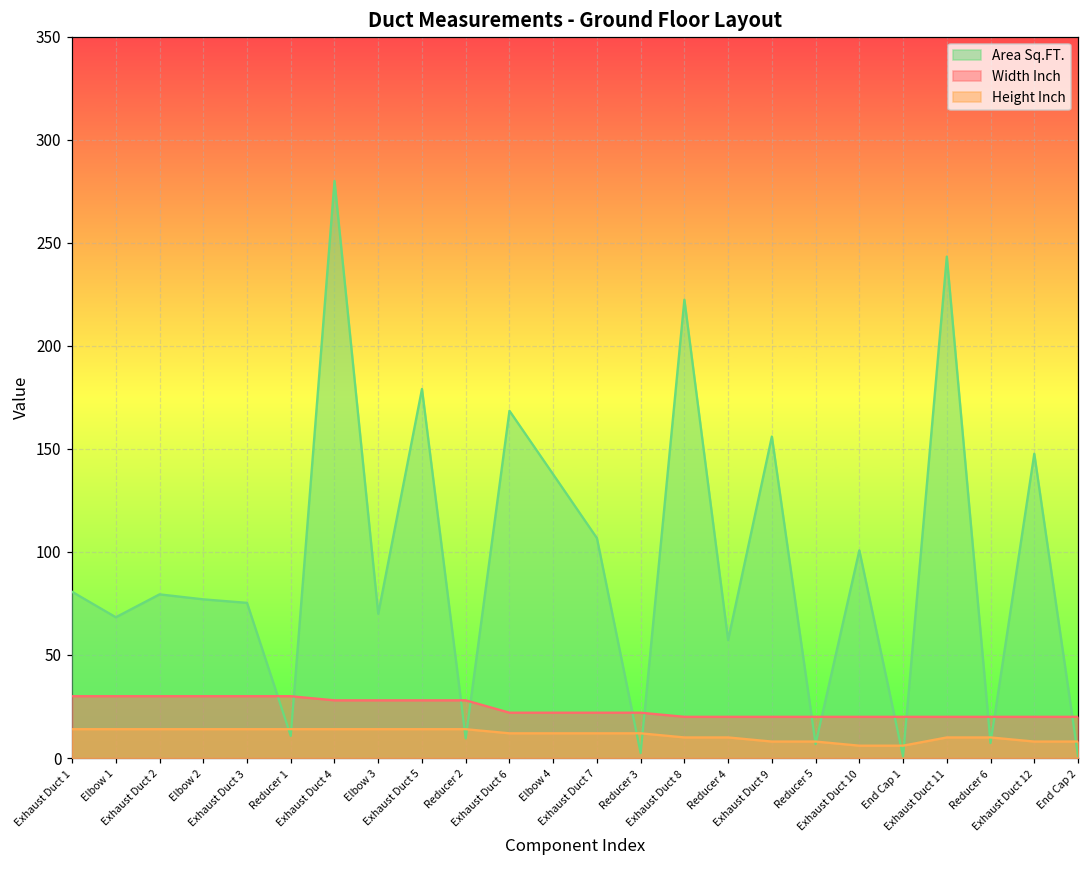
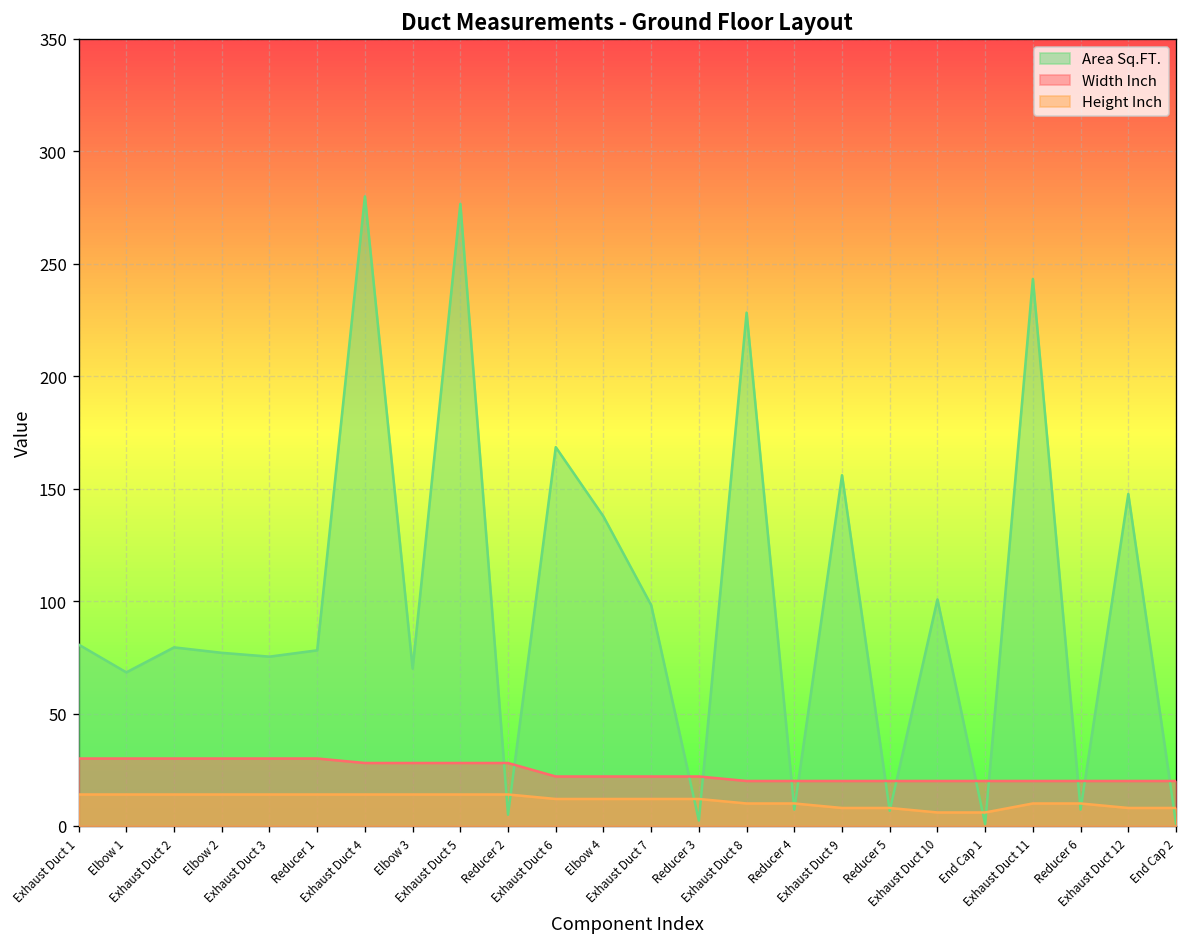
Area Sq.FT., Reducer 1: 11 -> 78
Area Sq.FT., Exhaust Duct 5: 179 -> 277
Area Sq.FT., Reducer 2: 10 -> 5
Area Sq.FT., Exhaust Duct 7: 107 -> 98
Area Sq.FT., Exhaust Duct 8: 222 -> 228
Area Sq.FT., Reducer 4: 57 -> 7
